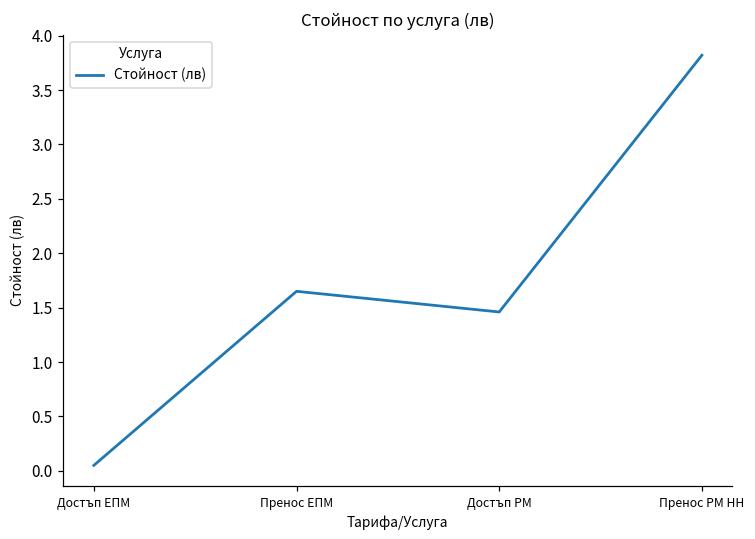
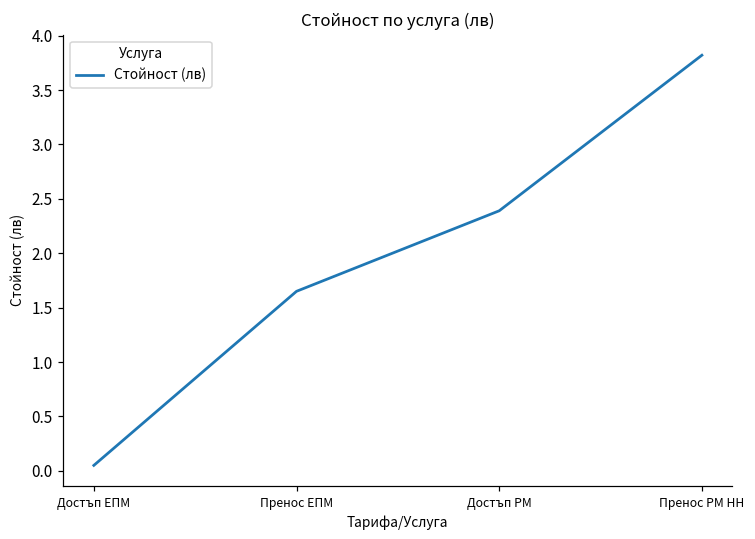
Достъп РМ: 1.5 -> 2.4
